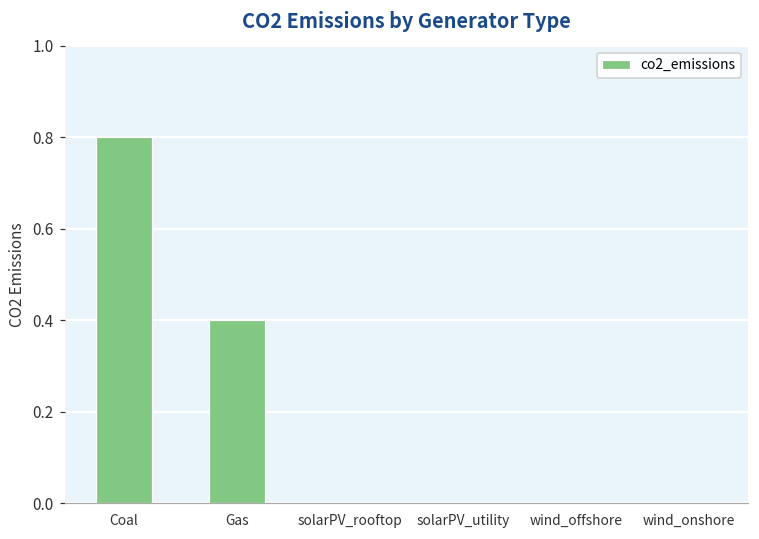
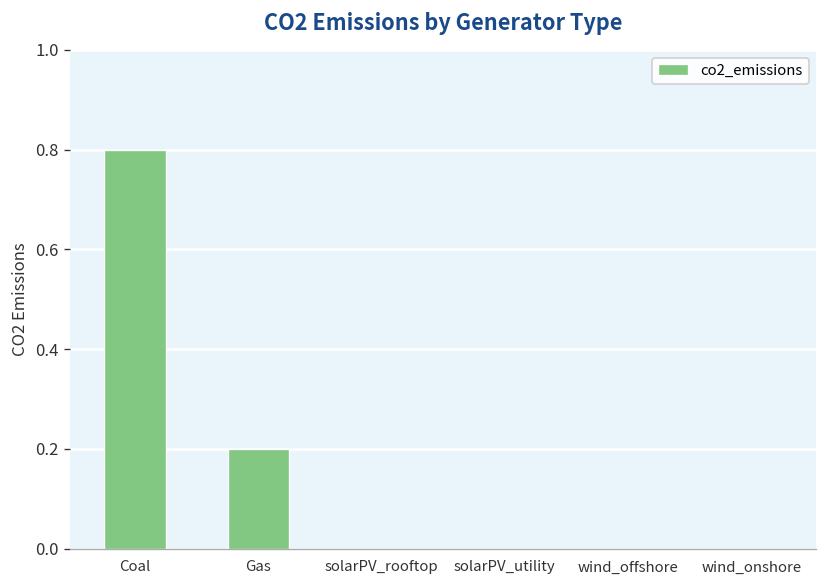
Gas: 0.4 -> 0.2
